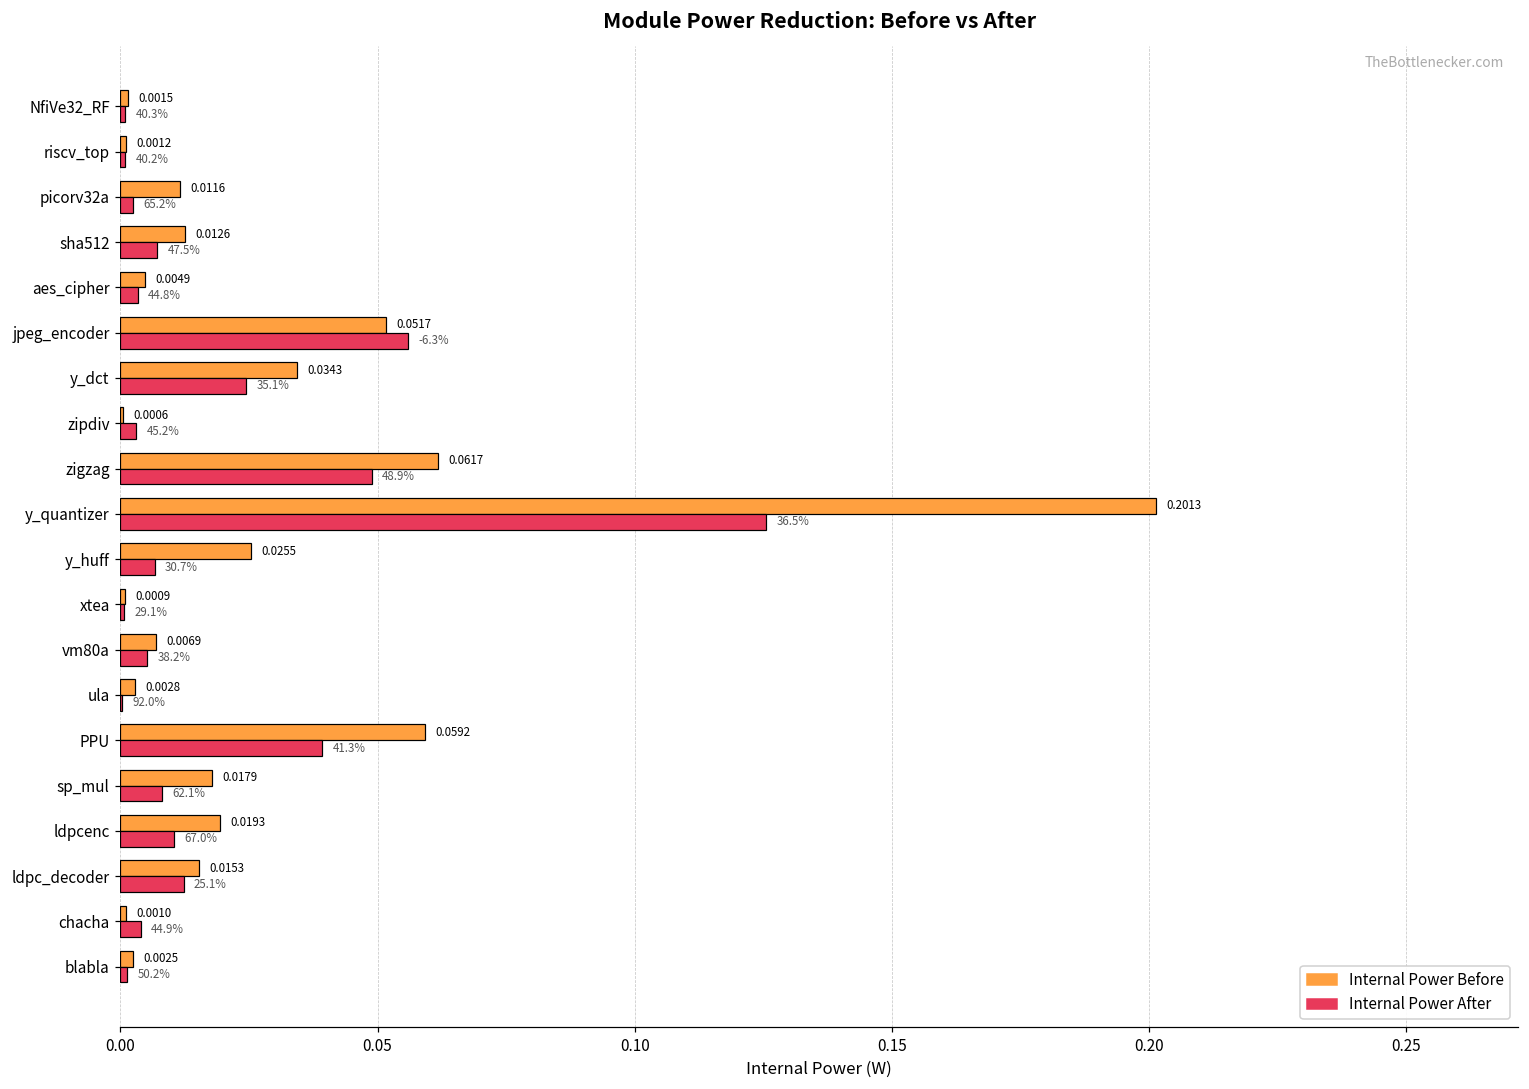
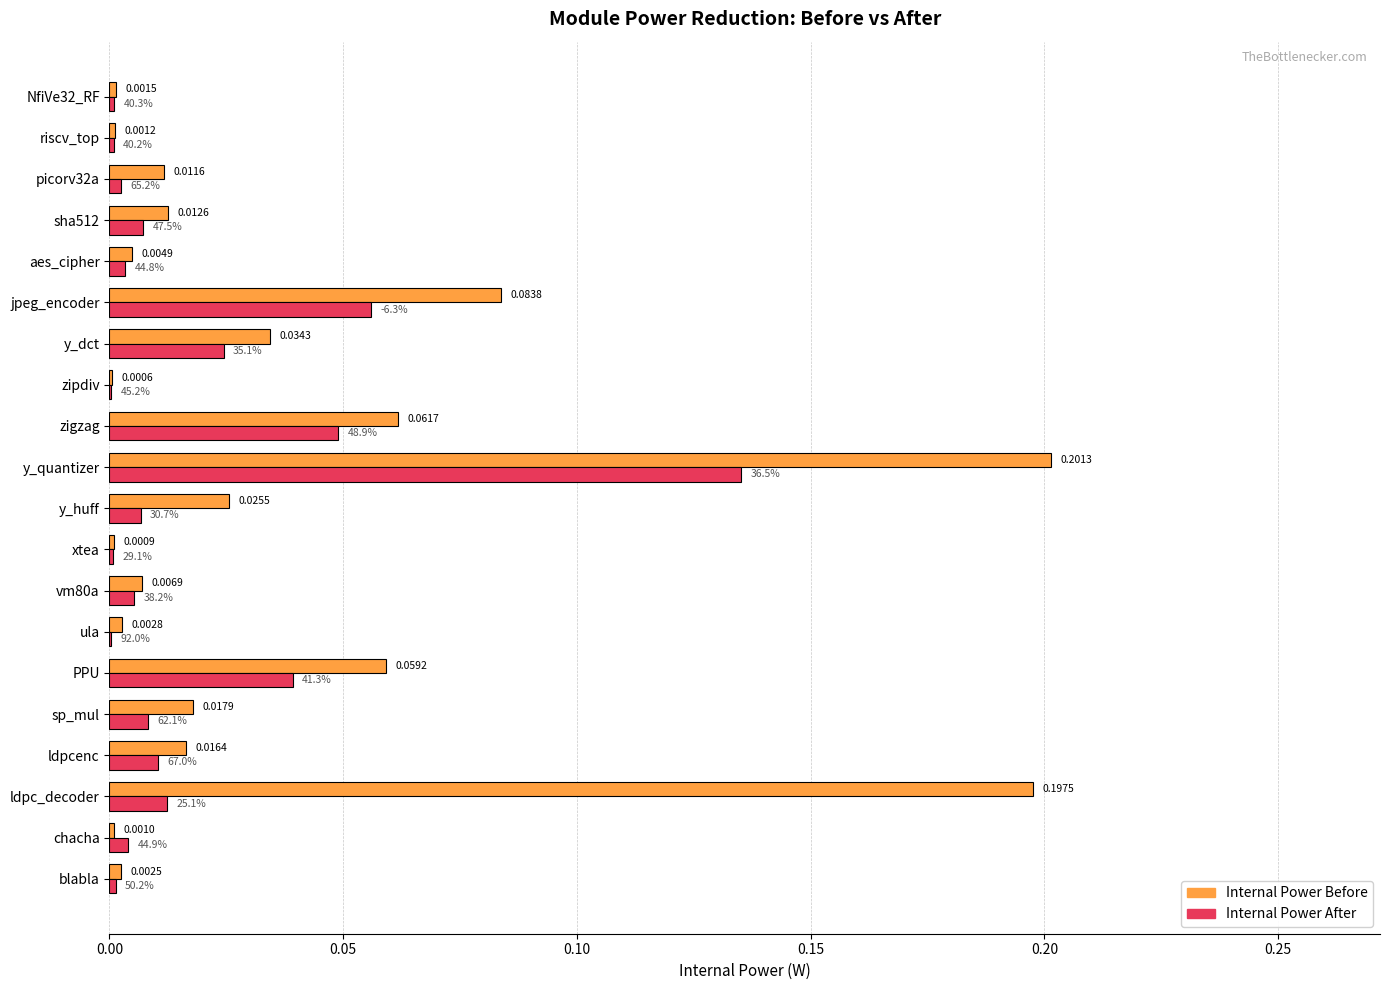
Internal Power Before, jpeg_encoder: 0.0517 -> 0.0838
Internal Power After, zipdiv: 0.003 -> 0.000
Internal Power After, y_quantizer: 0.126 -> 0.135
Internal Power Before, ldpcenc: 0.0193 -> 0.0164
Internal Power Before, ldpc_decoder: 0.0153 -> 0.1975
